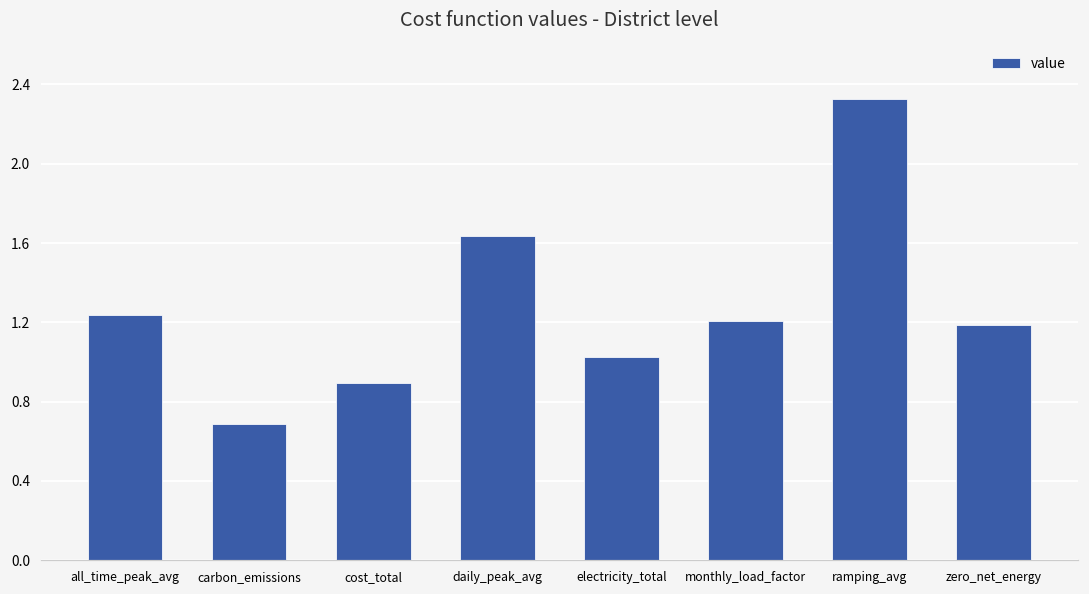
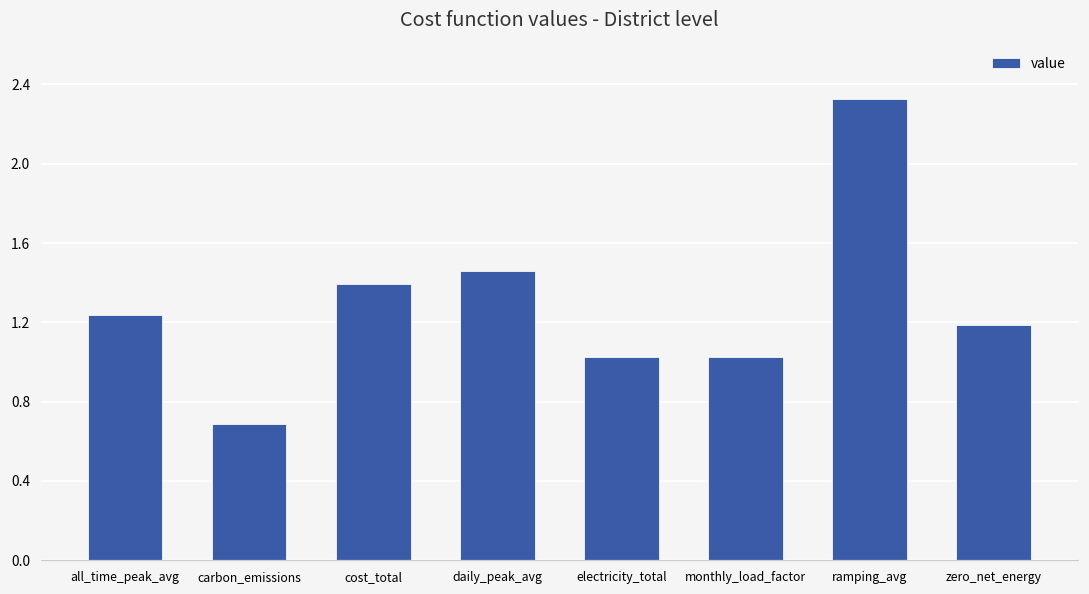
cost_total: 0.89 -> 1.39
daily_peak_avg: 1.63 -> 1.46
monthly_load_factor: 1.21 -> 1.03
